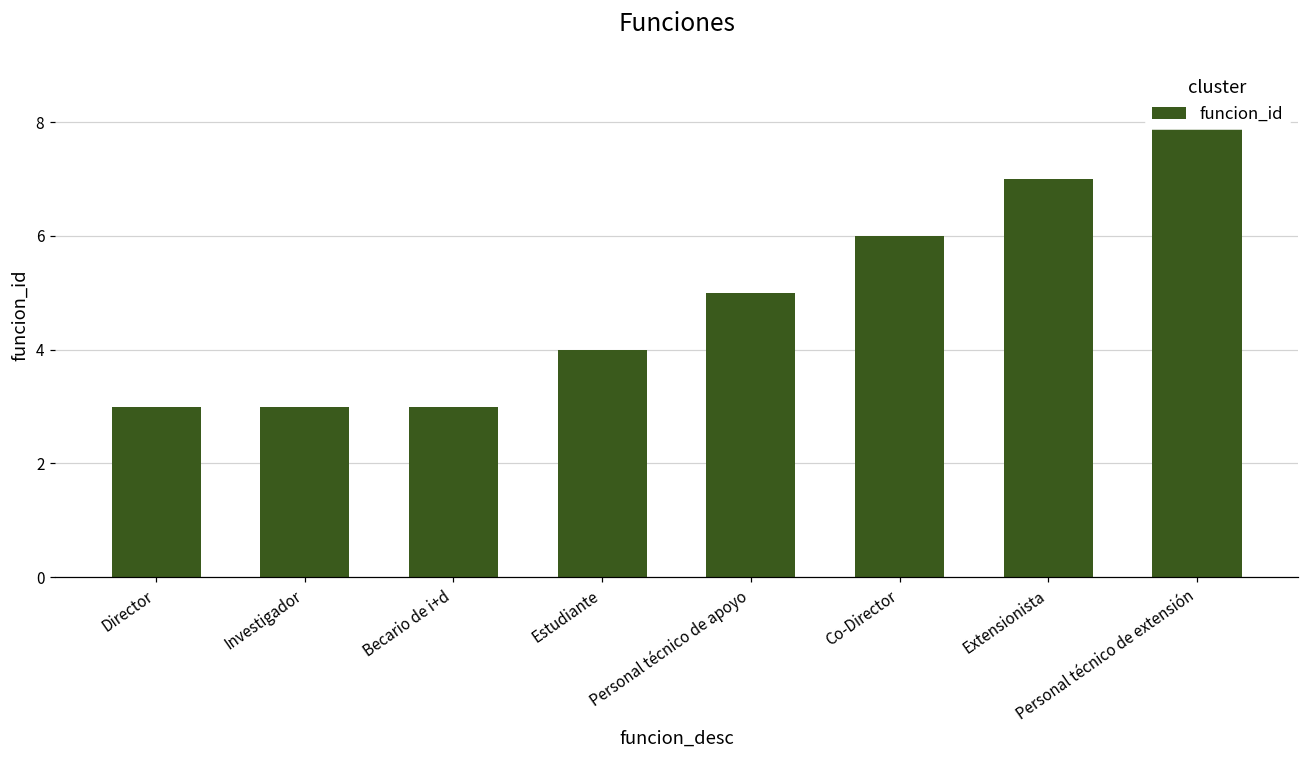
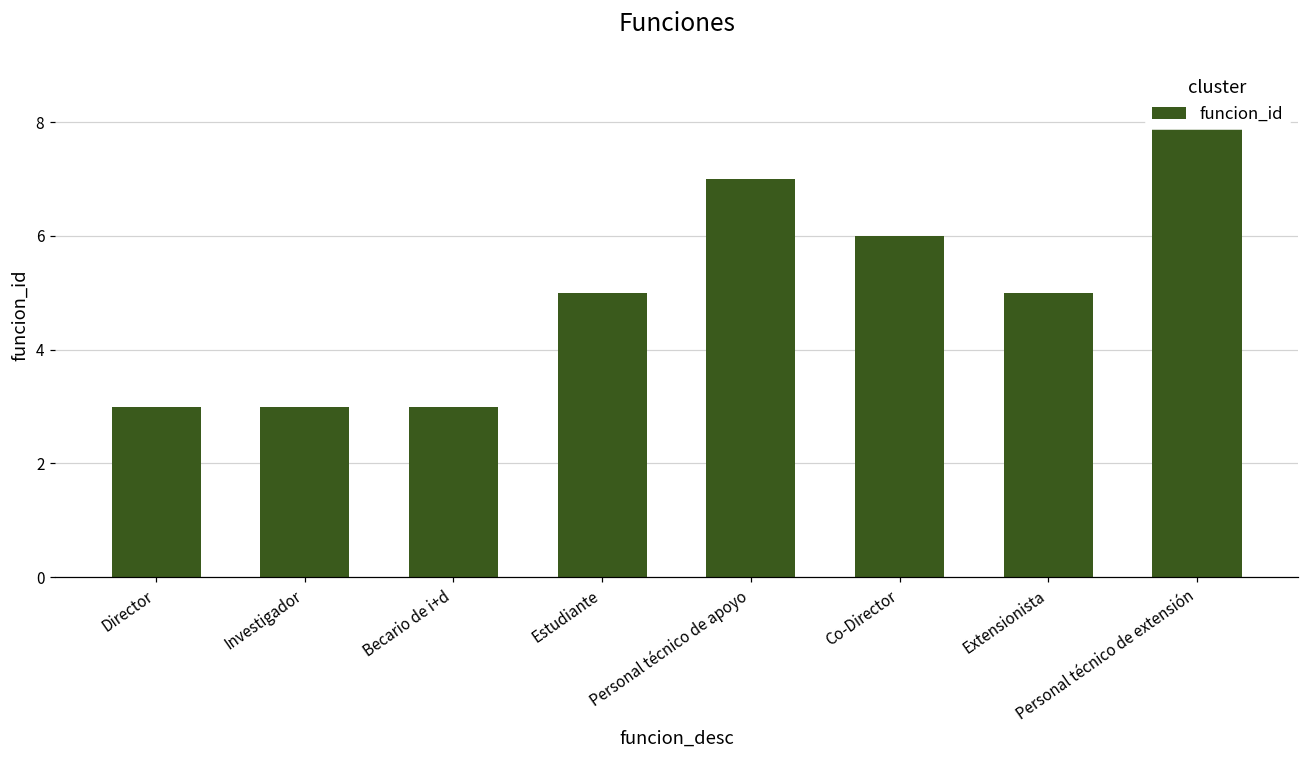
Estudiante: 4 -> 5
Personal técnico de apoyo: 5 -> 7
Extensionista: 7 -> 5
